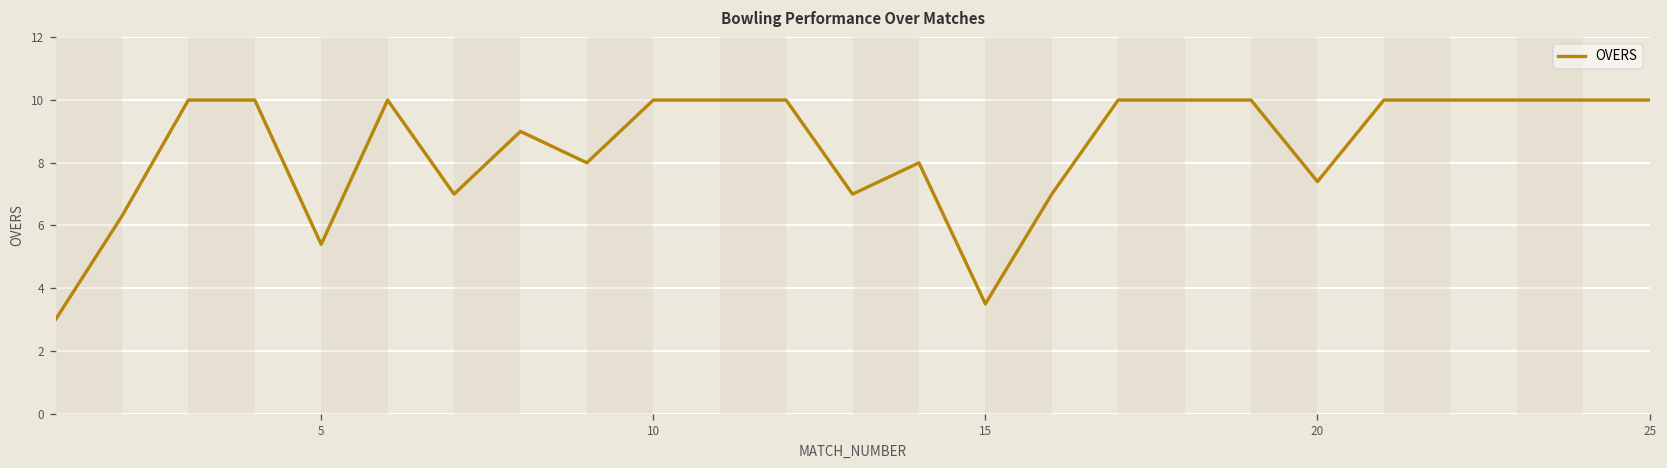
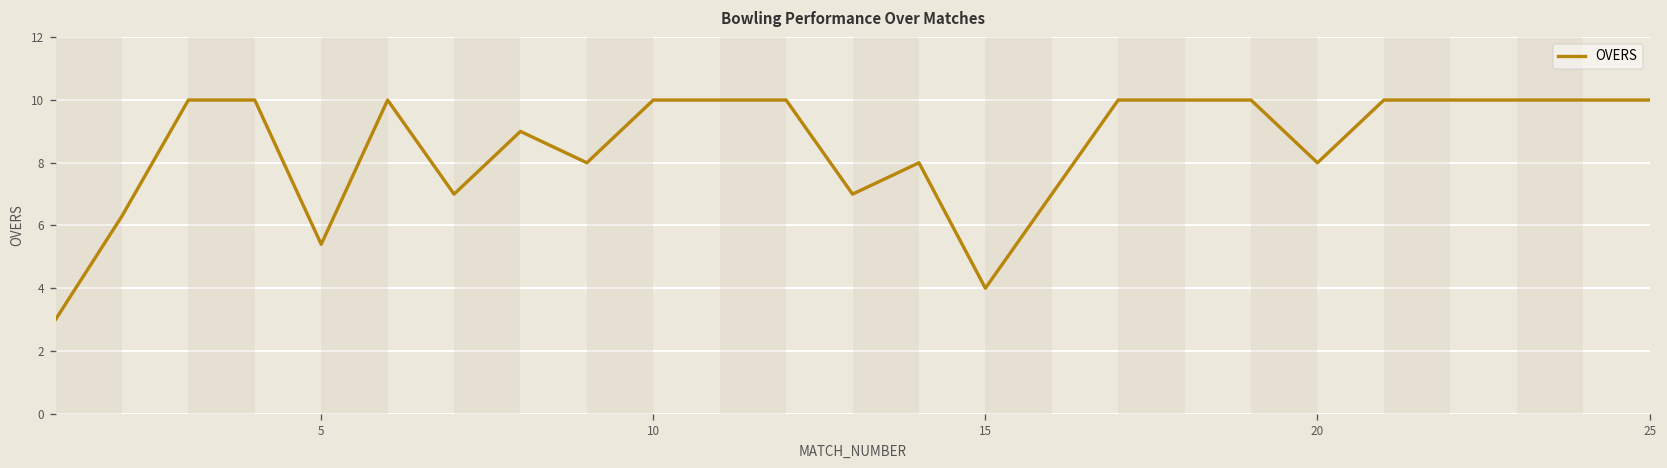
15: 3.5 -> 4.0
20: 7.4 -> 8.0
